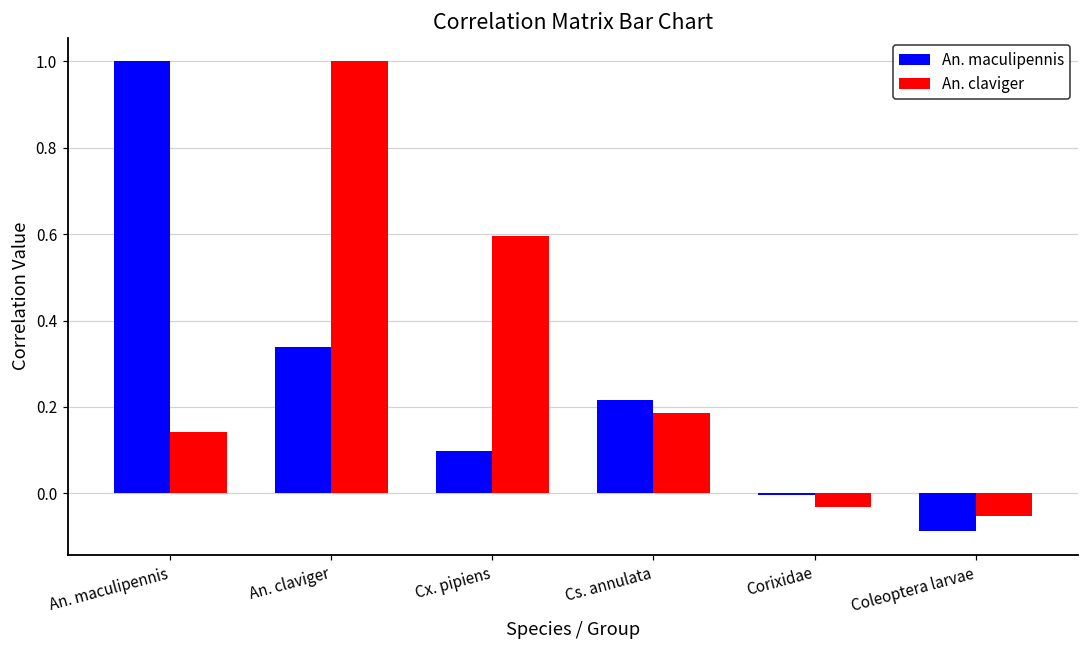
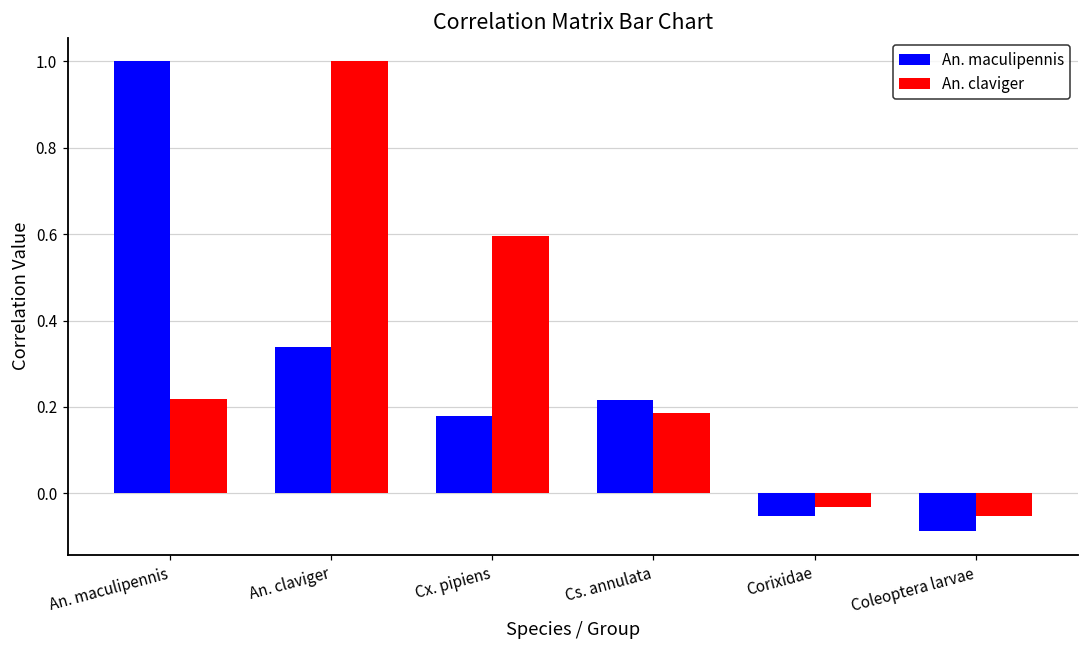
An. claviger, An. maculipennis: 0.14 -> 0.22
An. maculipennis, Cx. pipiens: 0.10 -> 0.18
An. maculipennis, Corixidae: 0.00 -> -0.05
